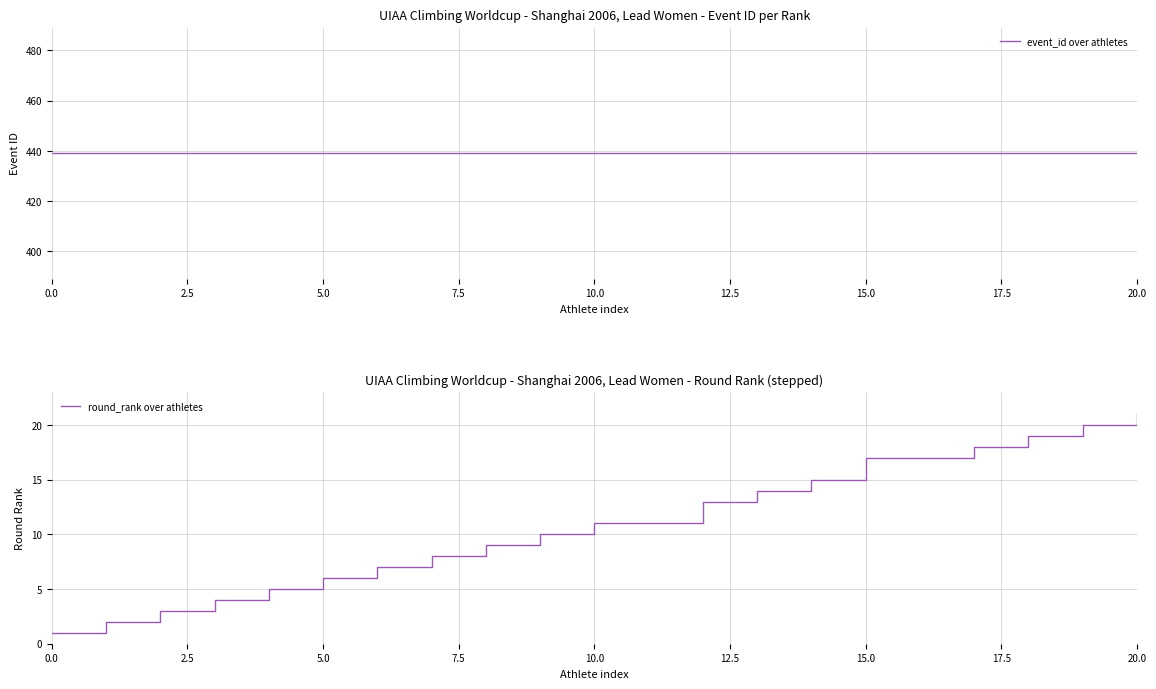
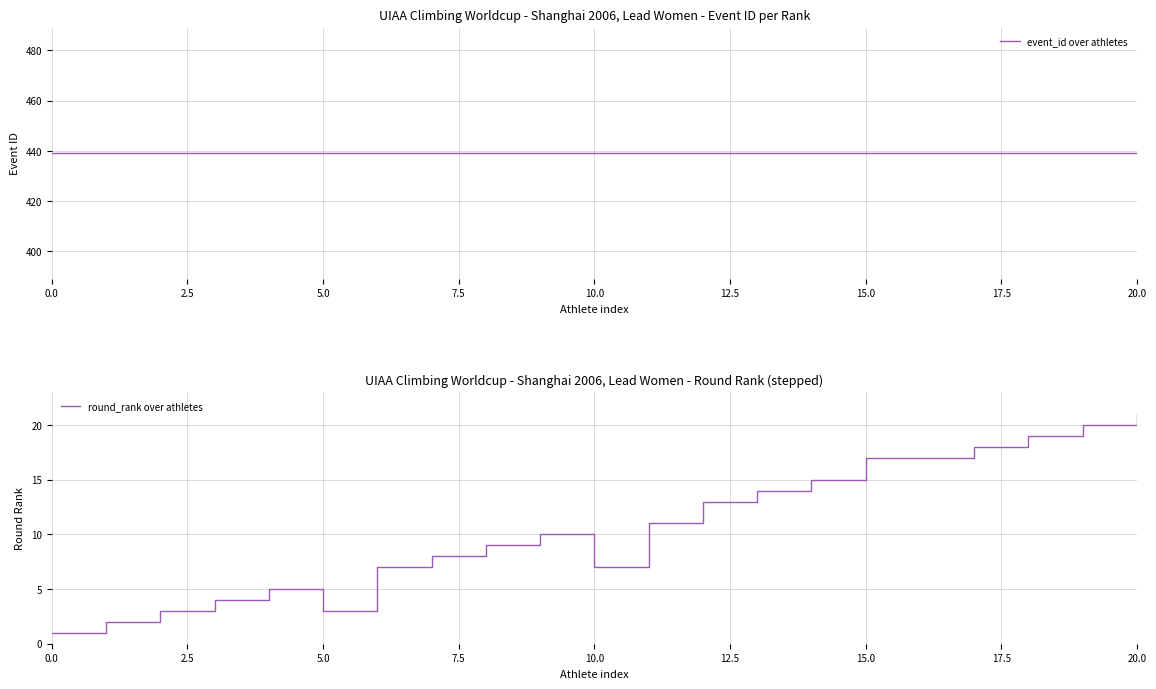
UIAA Climbing Worldcup - Shanghai 2006, Lead Women - Round Rank (stepped), 5.0: 6 -> 3
UIAA Climbing Worldcup - Shanghai 2006, Lead Women - Round Rank (stepped), 10.0: 11 -> 7
